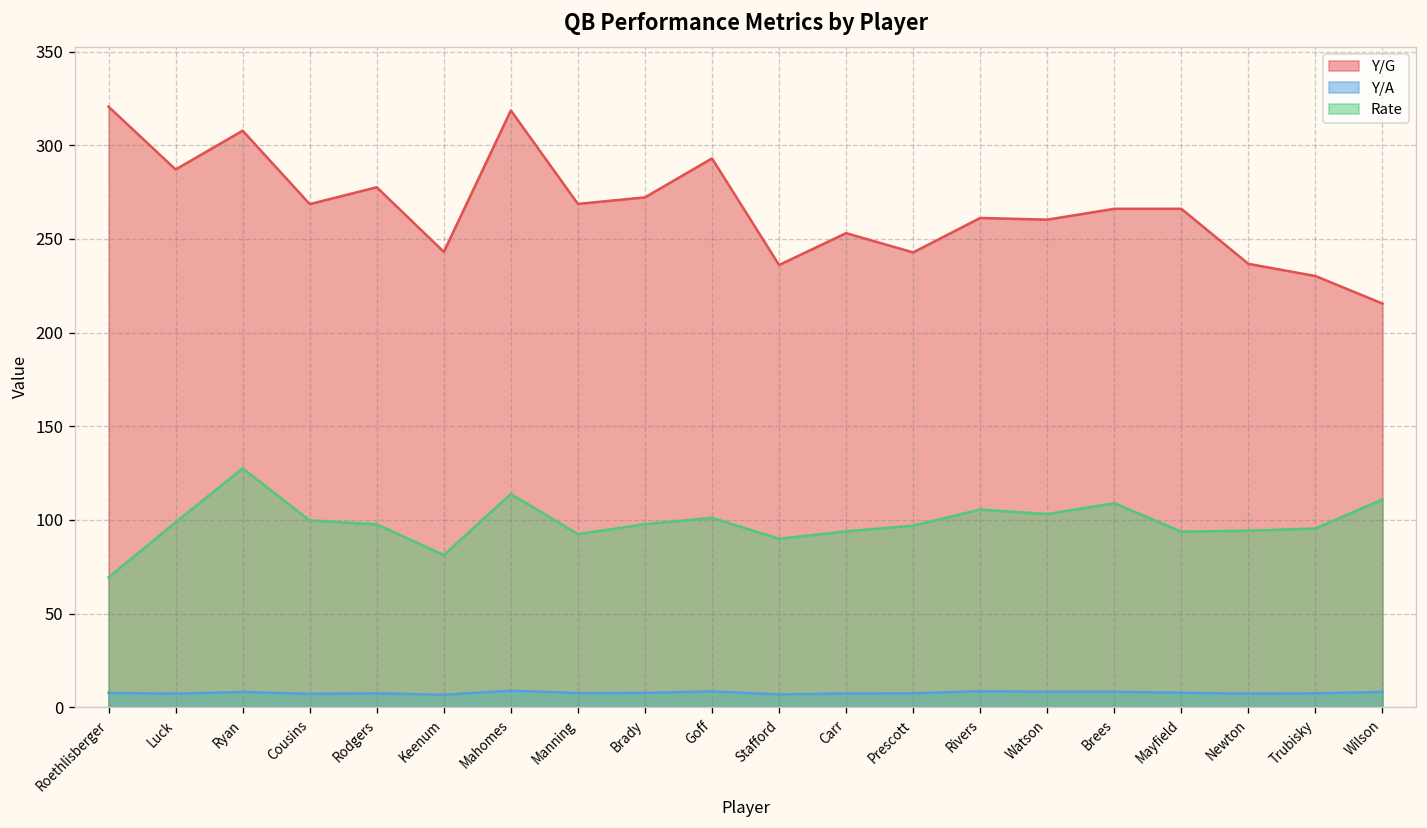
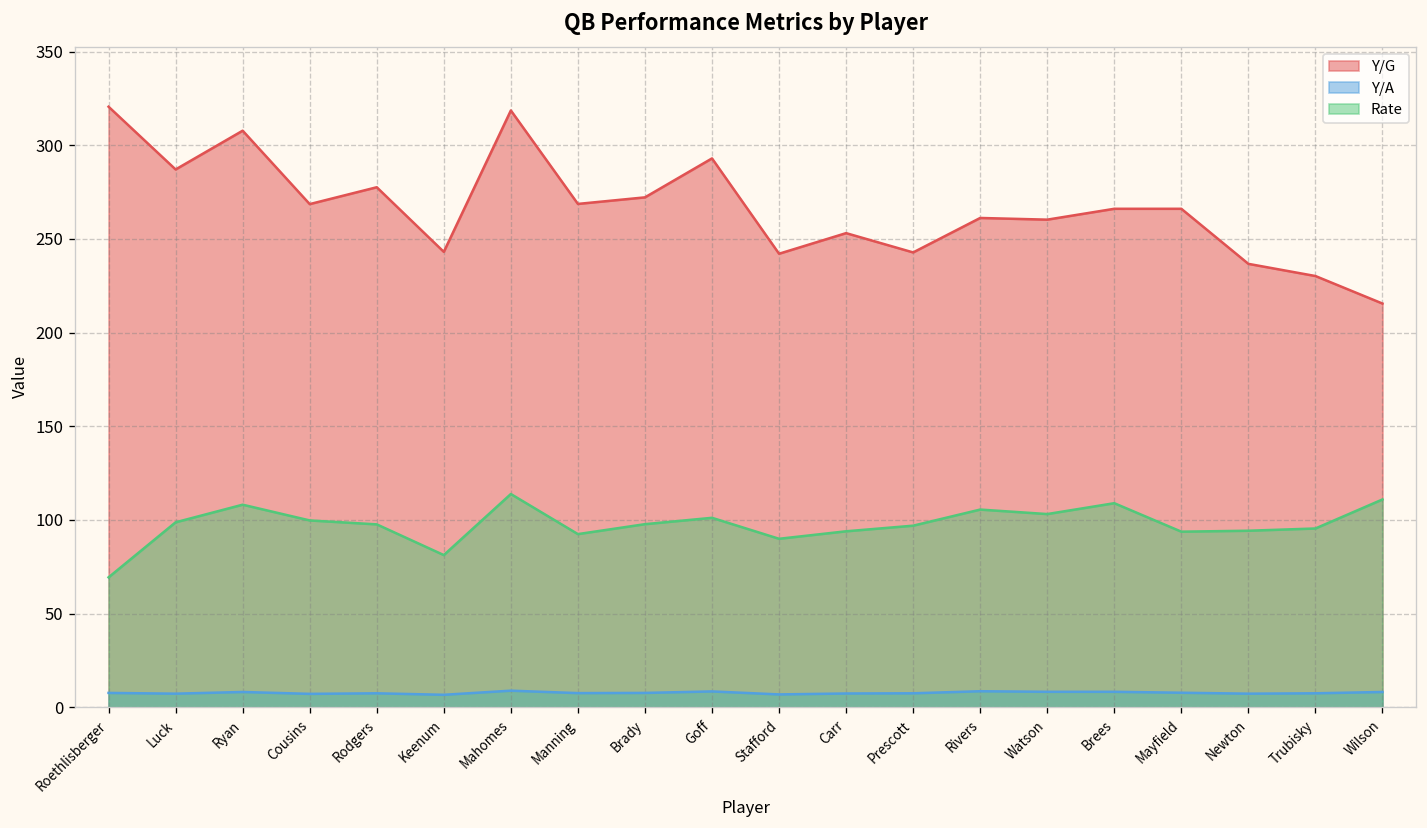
Rate, Ryan: 128 -> 108
Y/G, Stafford: 236 -> 242
